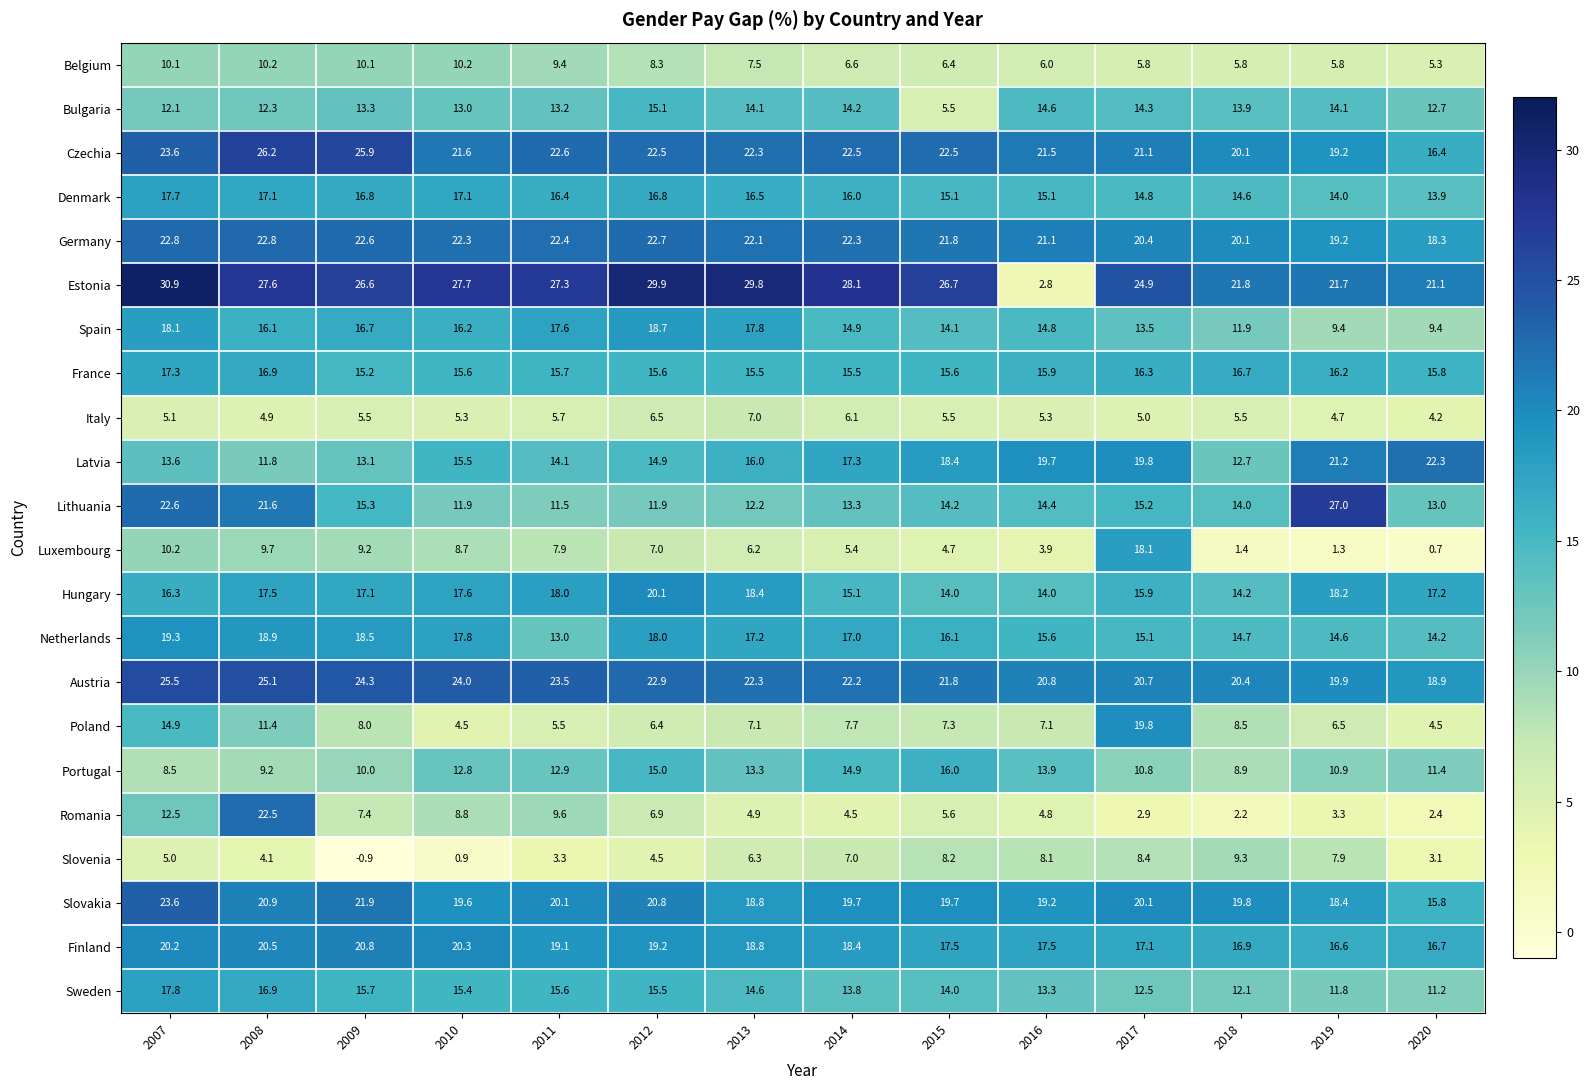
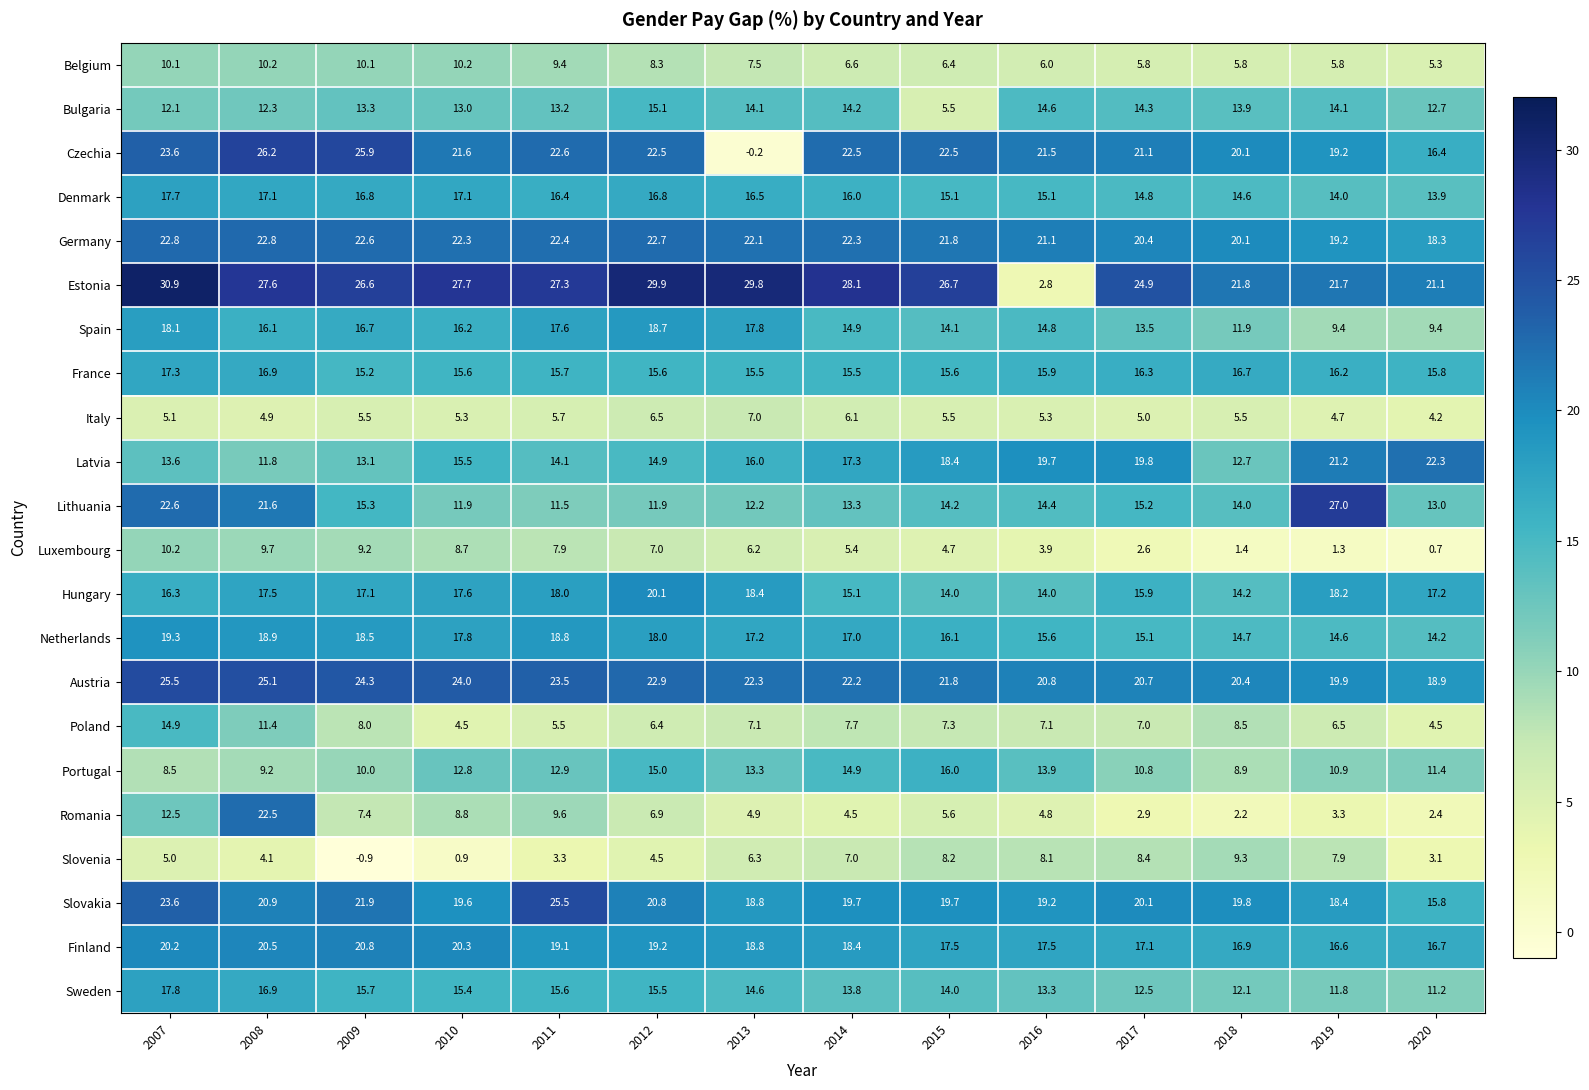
Czechia, 2013: 22.3 -> -0.2
Luxembourg, 2017: 18.1 -> 2.6
Netherlands, 2011: 13.0 -> 18.8
Poland, 2017: 19.8 -> 7.0
Slovakia, 2011: 20.1 -> 25.5
